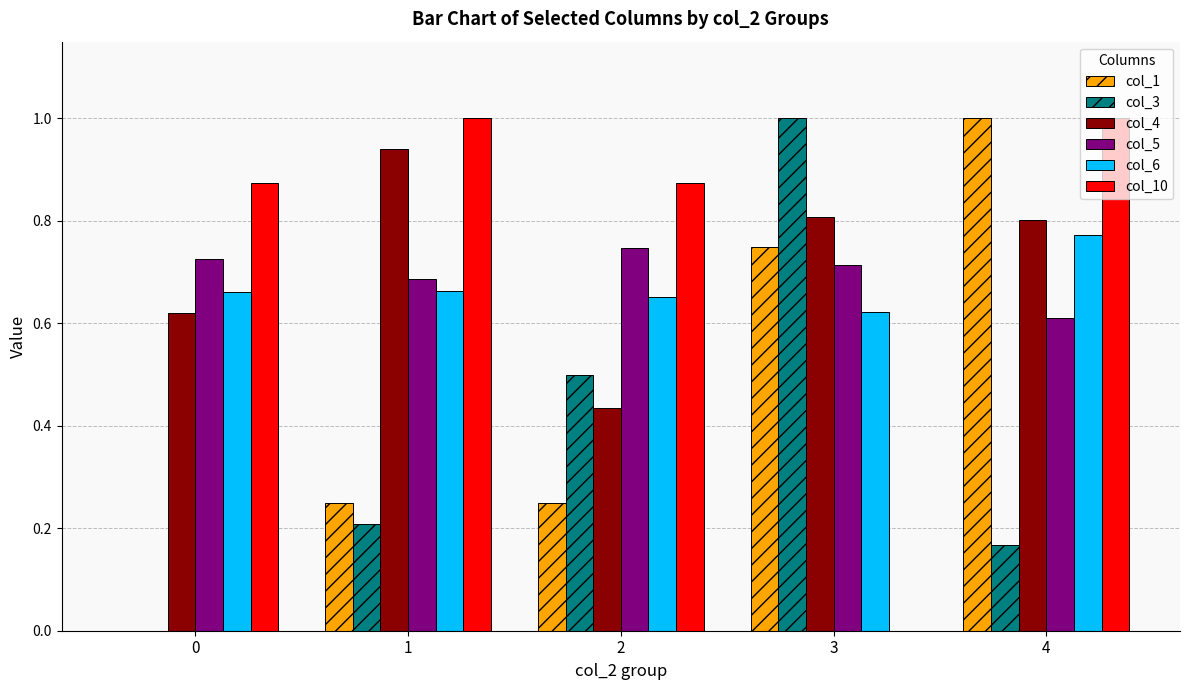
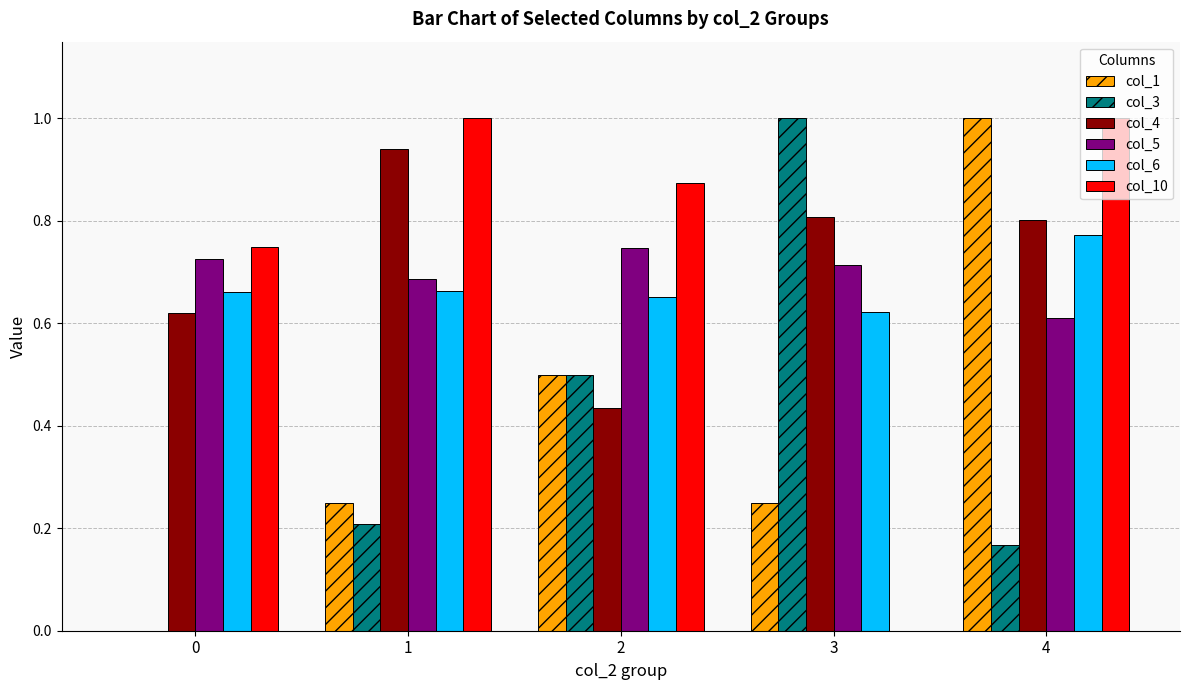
col_10, 0: 0.88 -> 0.75
col_1, 2: 0.25 -> 0.50
col_1, 3: 0.75 -> 0.25
